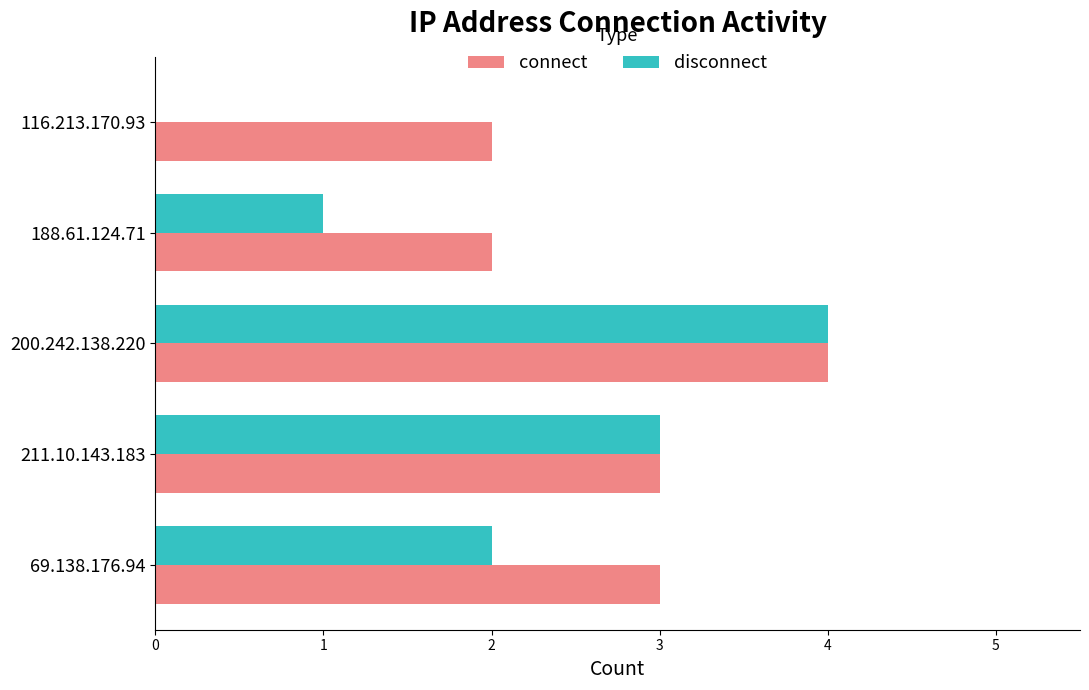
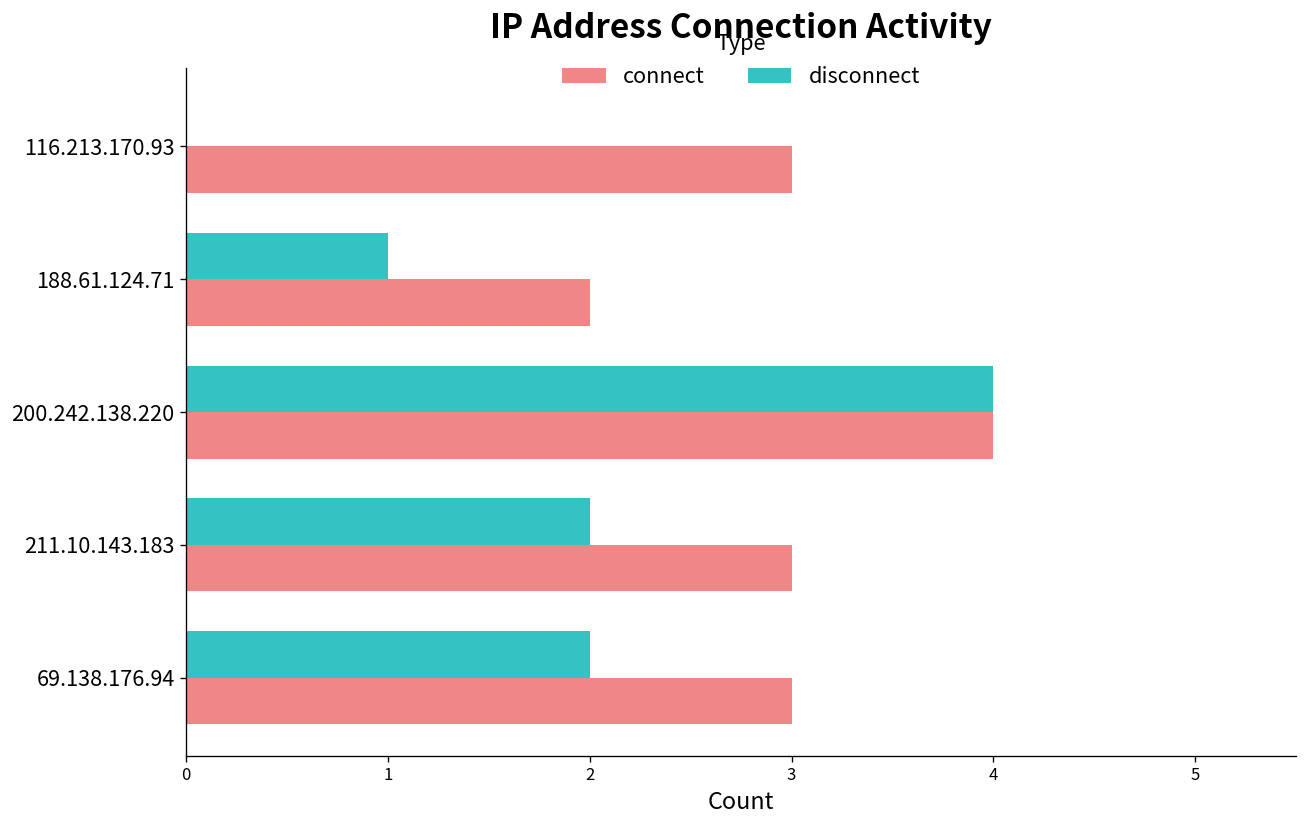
connect, 116.213.170.93: 2 -> 3
disconnect, 211.10.143.183: 3 -> 2
